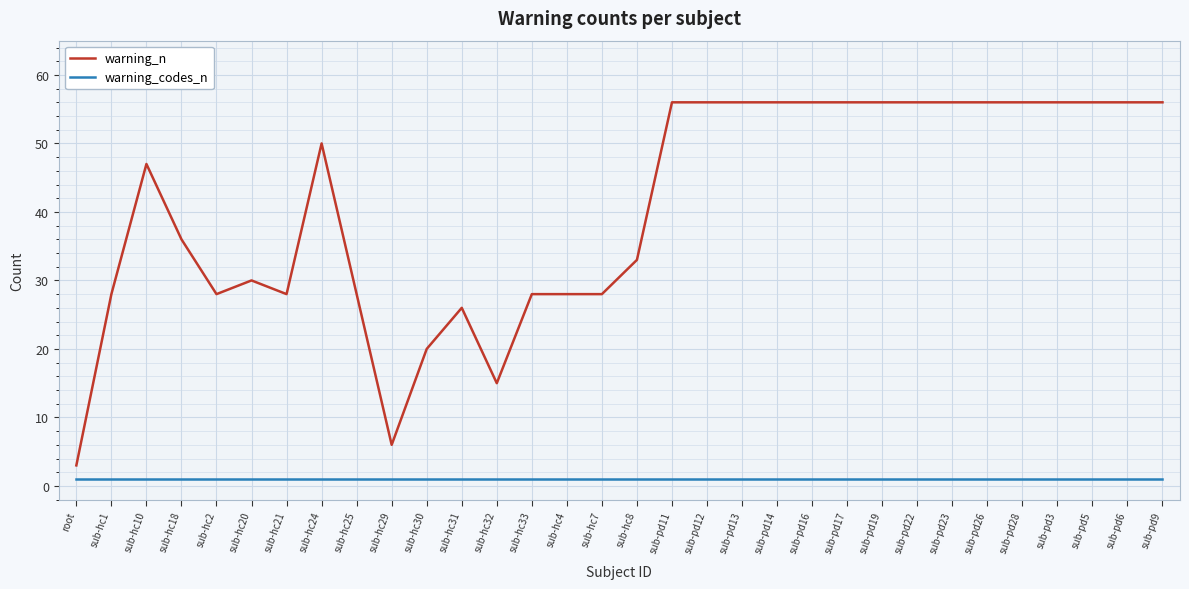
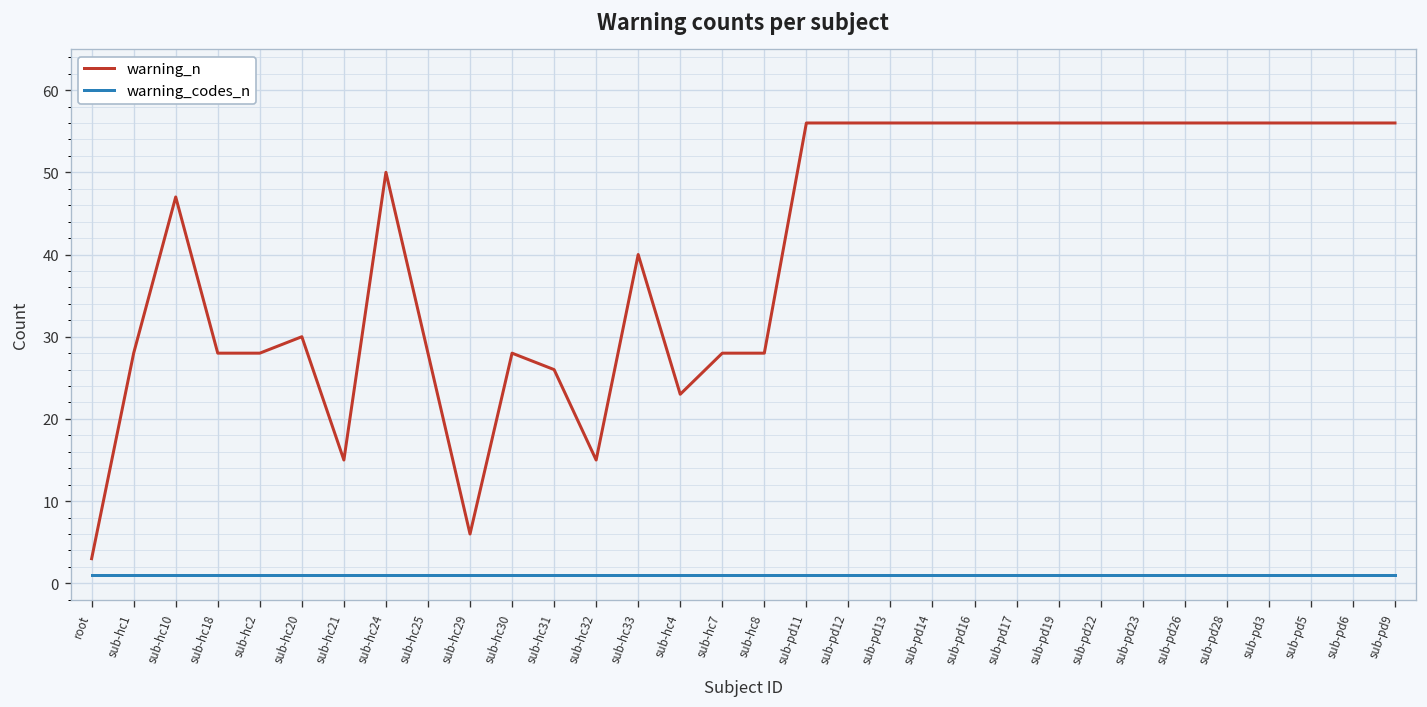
warning_n, sub-hc18: 36 -> 28
warning_n, sub-hc21: 28 -> 15
warning_n, sub-hc30: 20 -> 28
warning_n, sub-hc33: 28 -> 40
warning_n, sub-hc4: 28 -> 23
warning_n, sub-hc8: 33 -> 28
